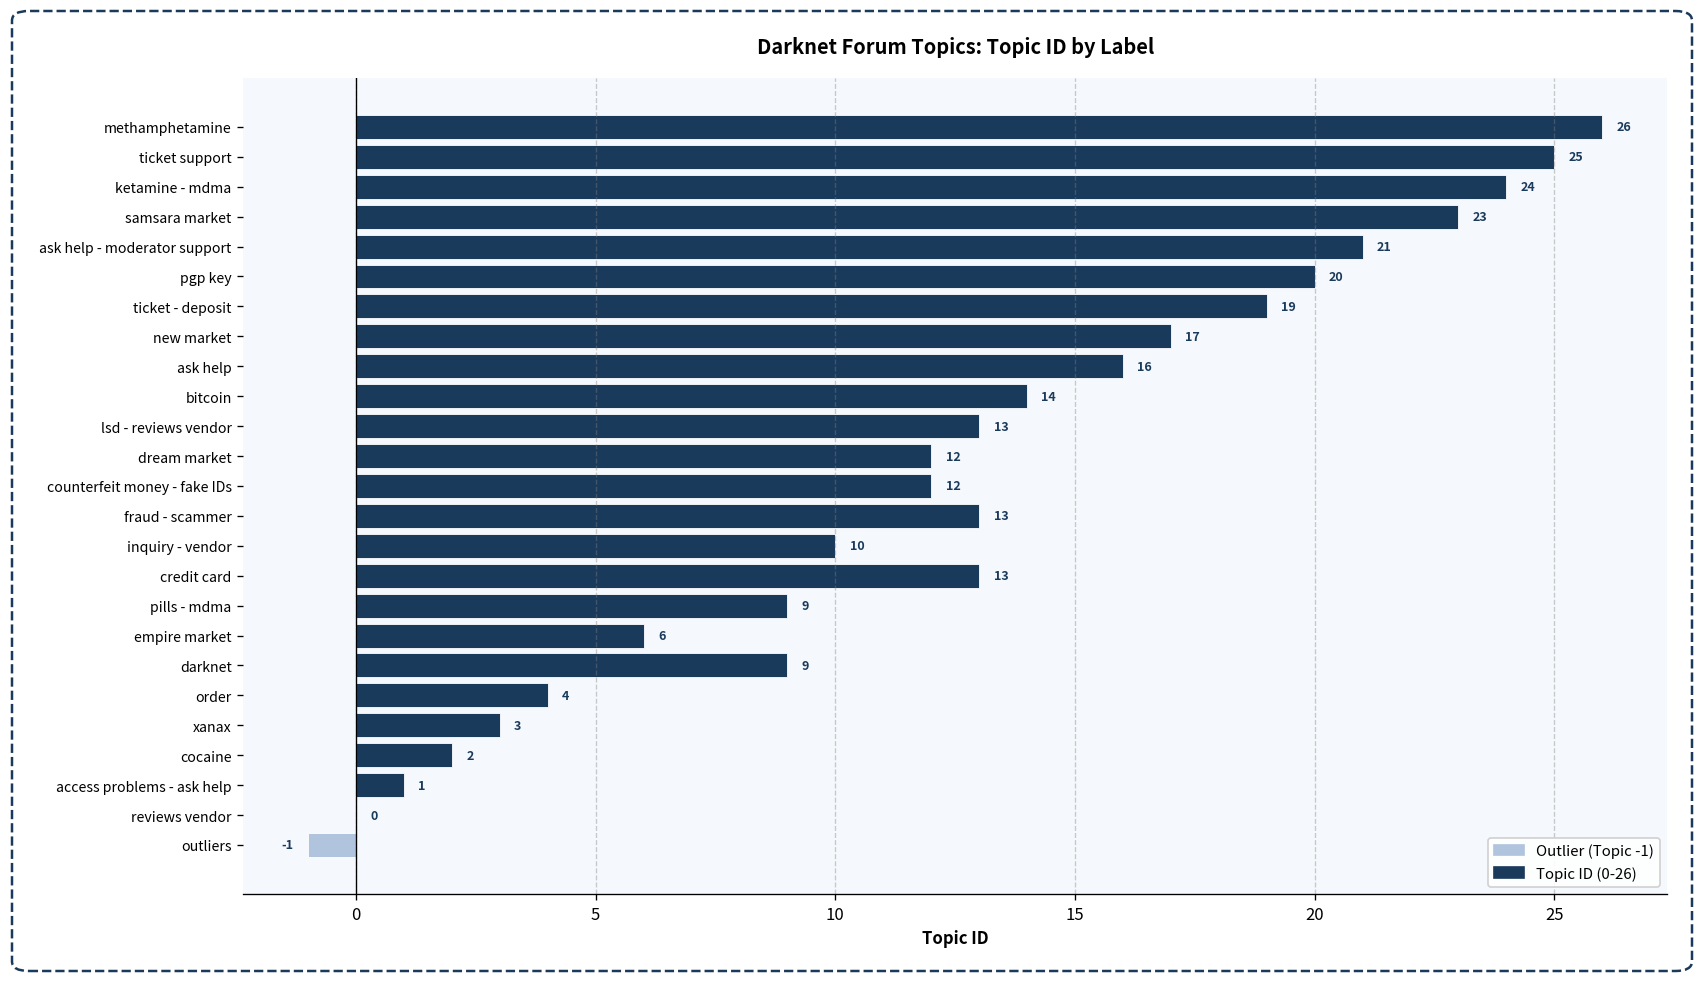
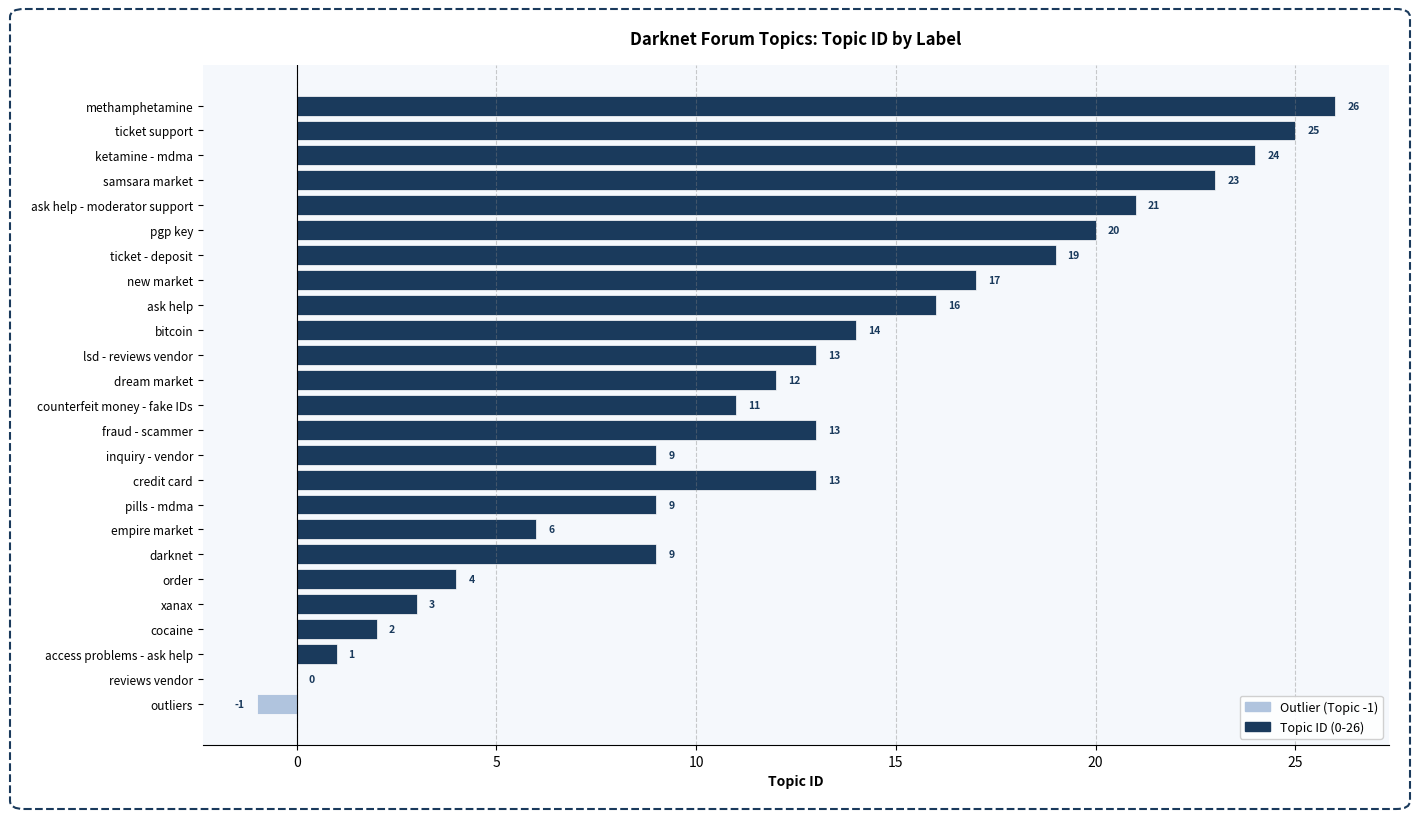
counterfeit money - fake IDs: 12 -> 11
inquiry - vendor: 10 -> 9
